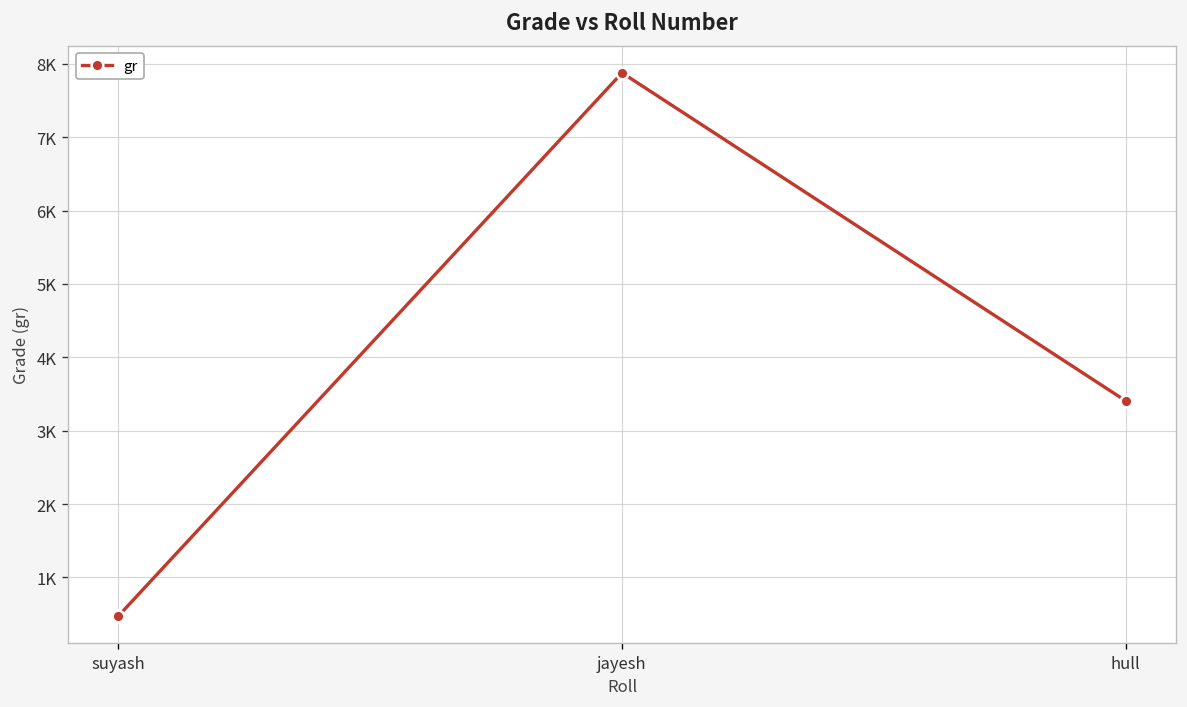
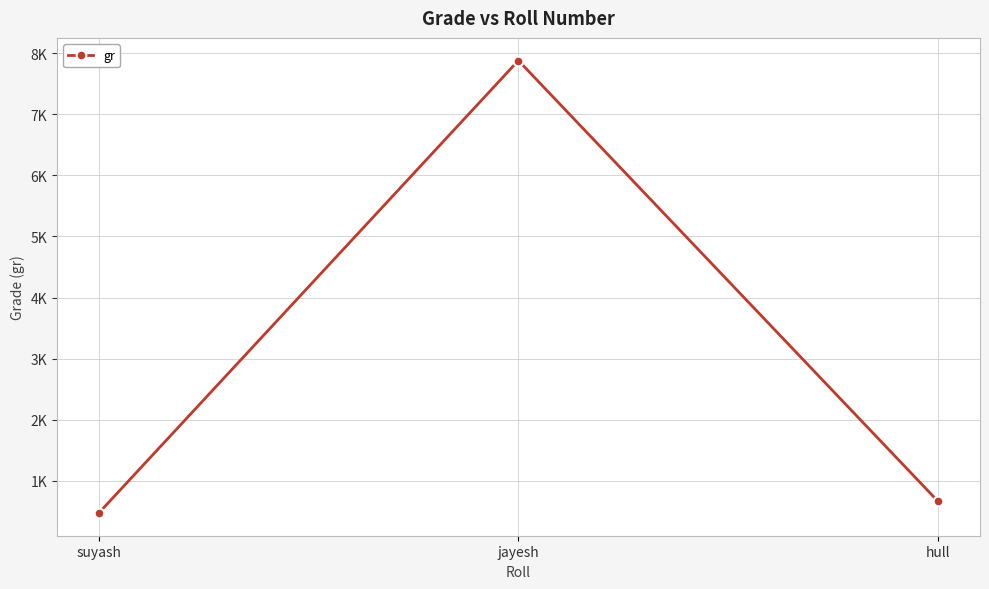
hull: 3400 -> 700
